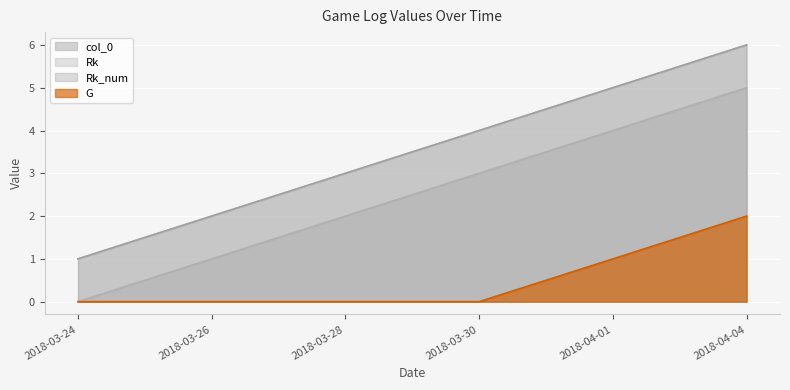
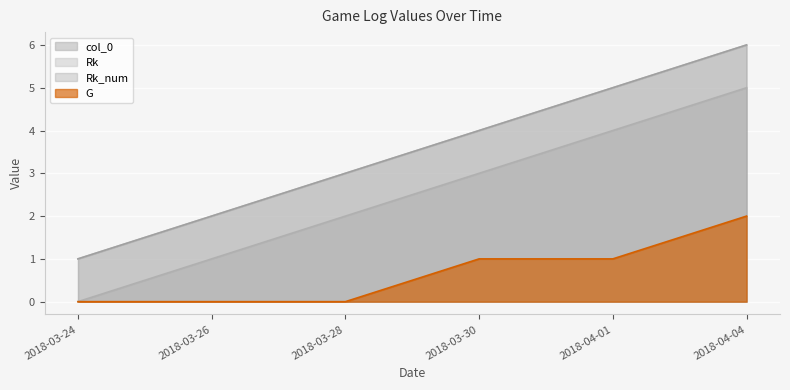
G, 2018-03-30: 0 -> 1
